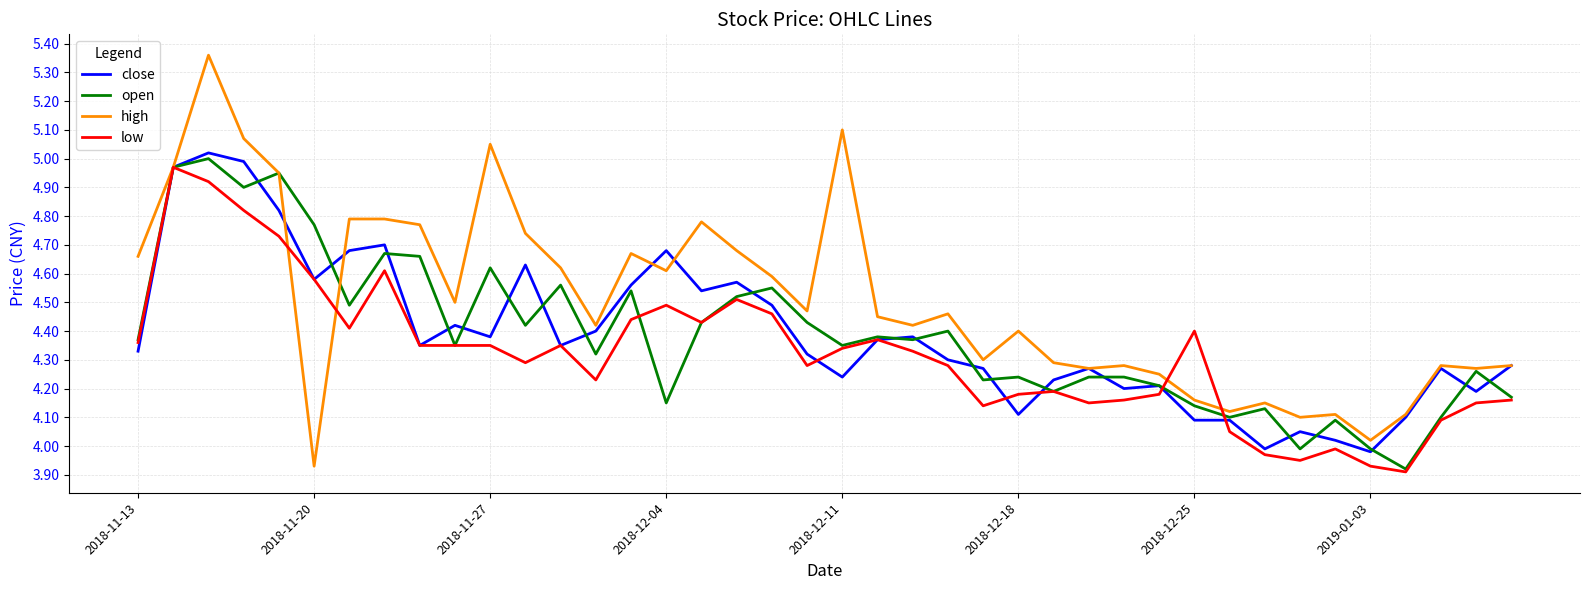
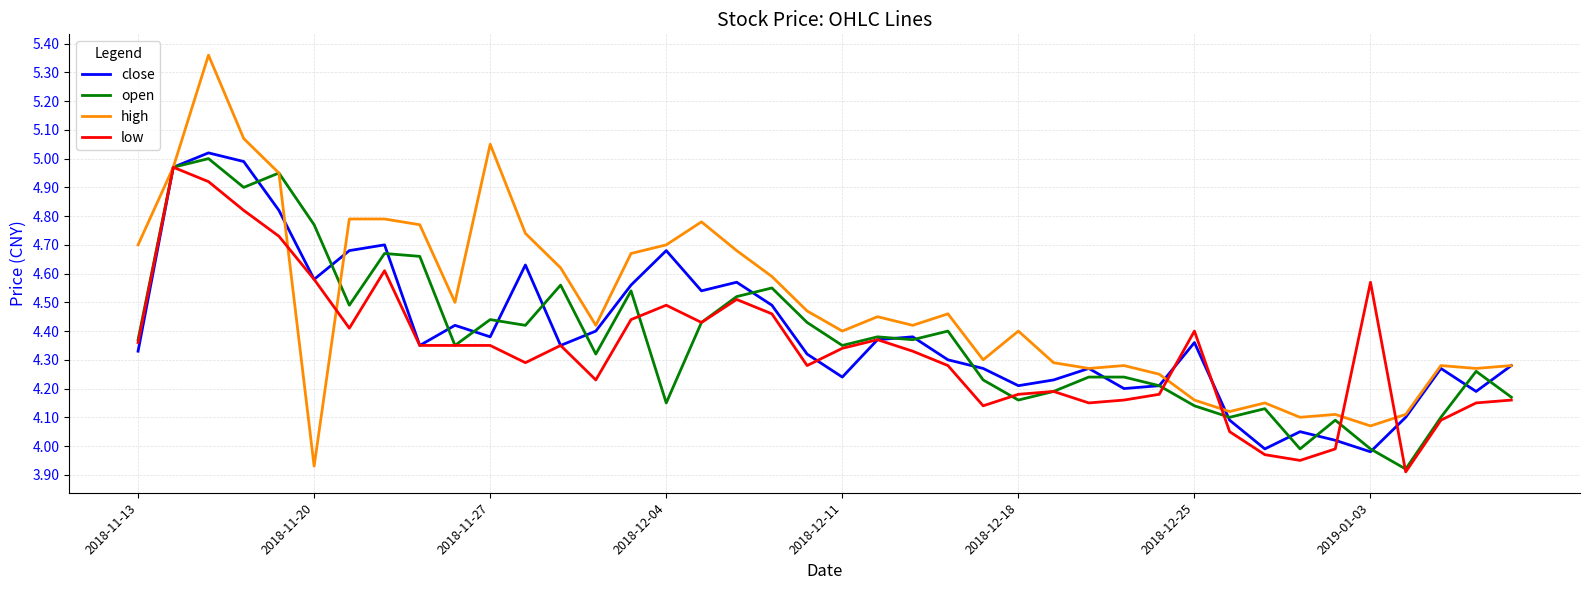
high, 2018-11-13: 4.66 -> 4.70
open, 2018-11-27: 4.62 -> 4.44
high, 2018-12-04: 4.61 -> 4.70
high, 2018-12-11: 5.1 -> 4.4
close, 2018-12-18: 4.11 -> 4.21
open, 2018-12-18: 4.24 -> 4.16
close, 2018-12-25: 4.09 -> 4.36
high, 2019-01-03: 4.02 -> 4.07
low, 2019-01-03: 3.93 -> 4.57
